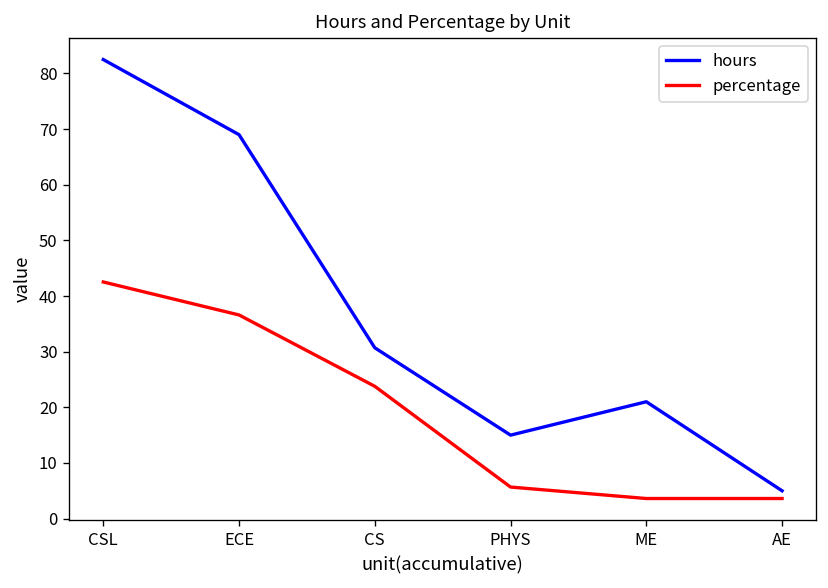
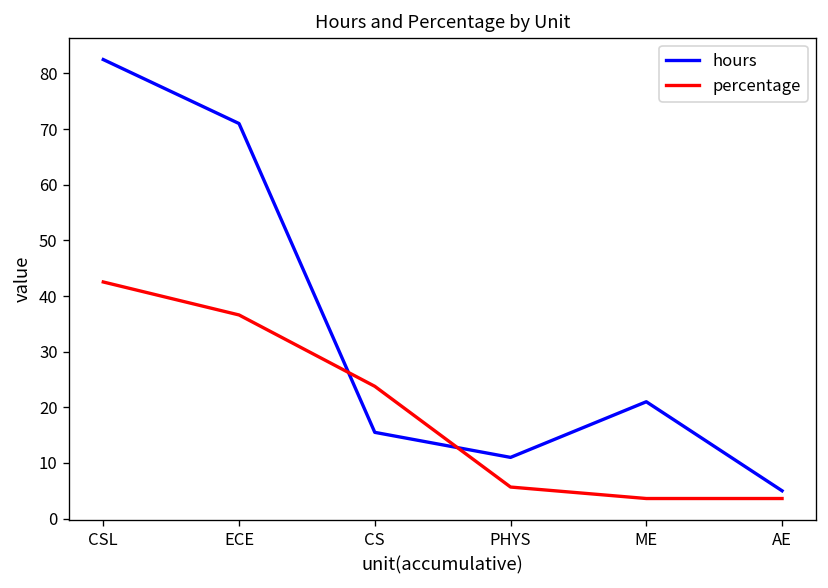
hours, ECE: 69 -> 71
hours, CS: 31 -> 16
hours, PHYS: 15 -> 11
